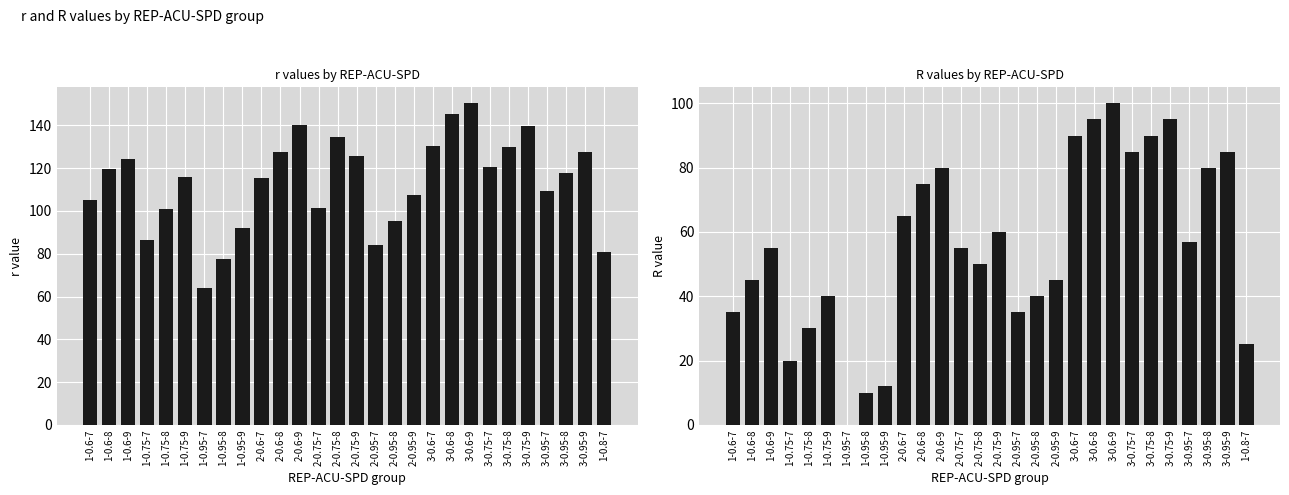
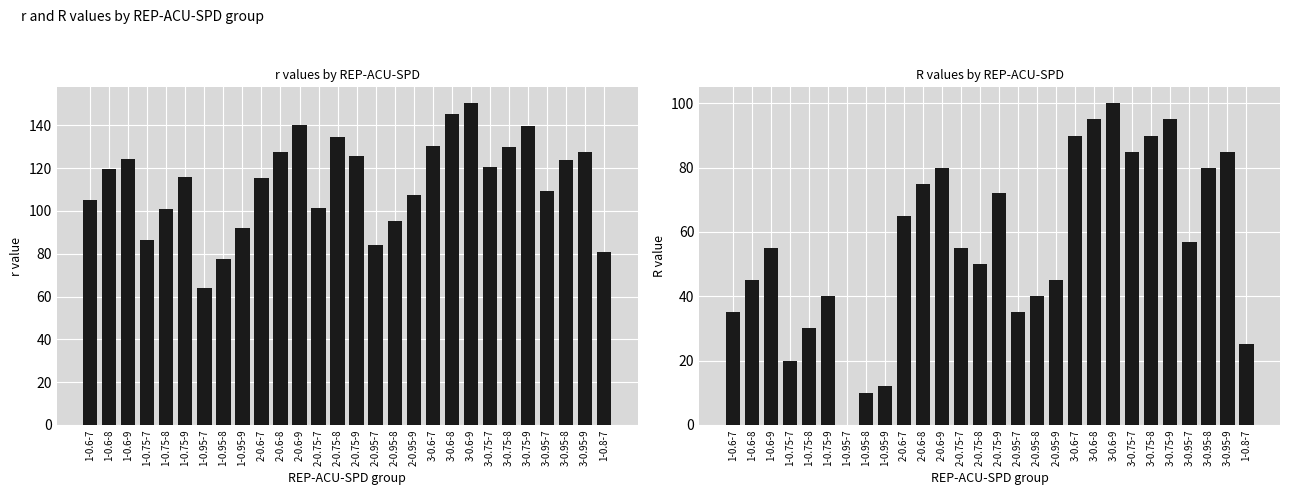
r values by REP-ACU-SPD, 3-0.95-8: 118 -> 124
R values by REP-ACU-SPD, 2-0.75-9: 60 -> 72
